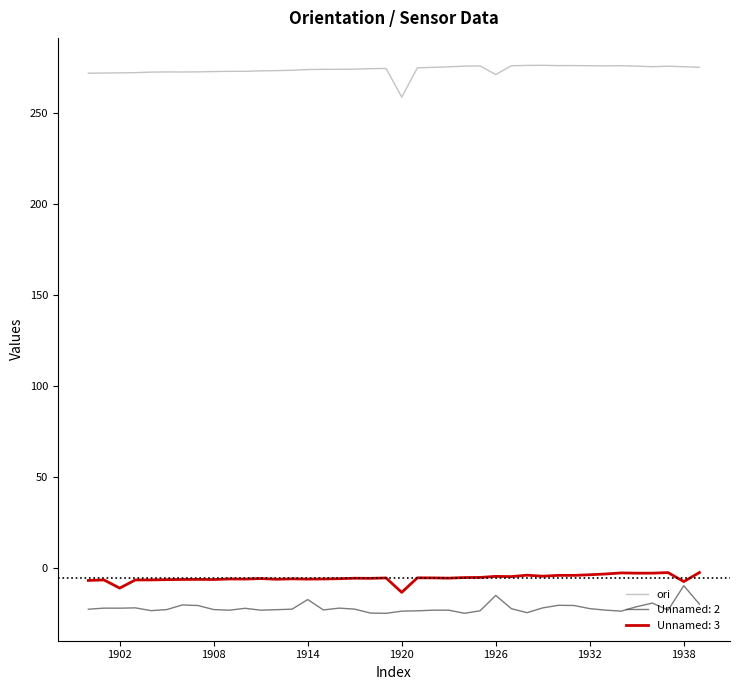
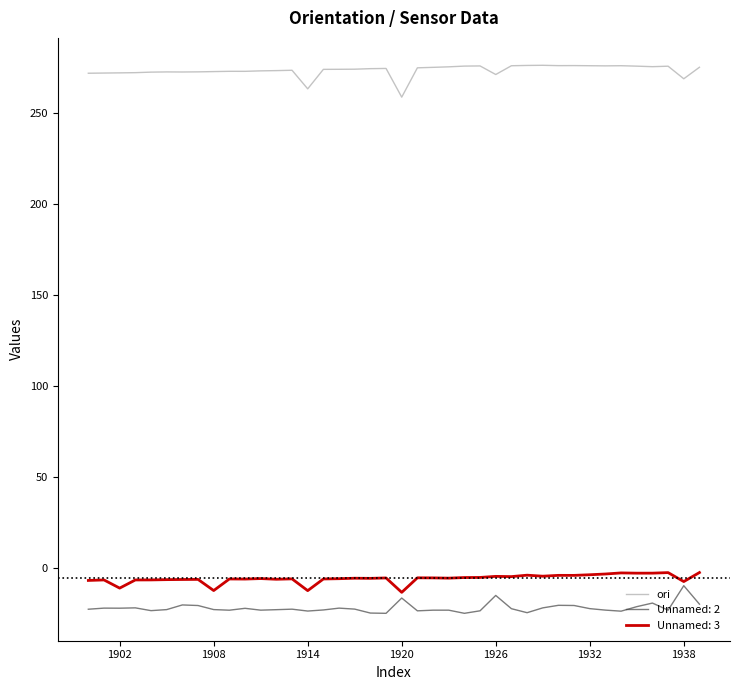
Unnamed: 3, 1908: -6 -> -12
ori, 1914: 274 -> 263
Unnamed: 2, 1914: -17 -> -24
Unnamed: 3, 1914: -6 -> -12
Unnamed: 2, 1920: -24 -> -17
ori, 1938: 275 -> 269
